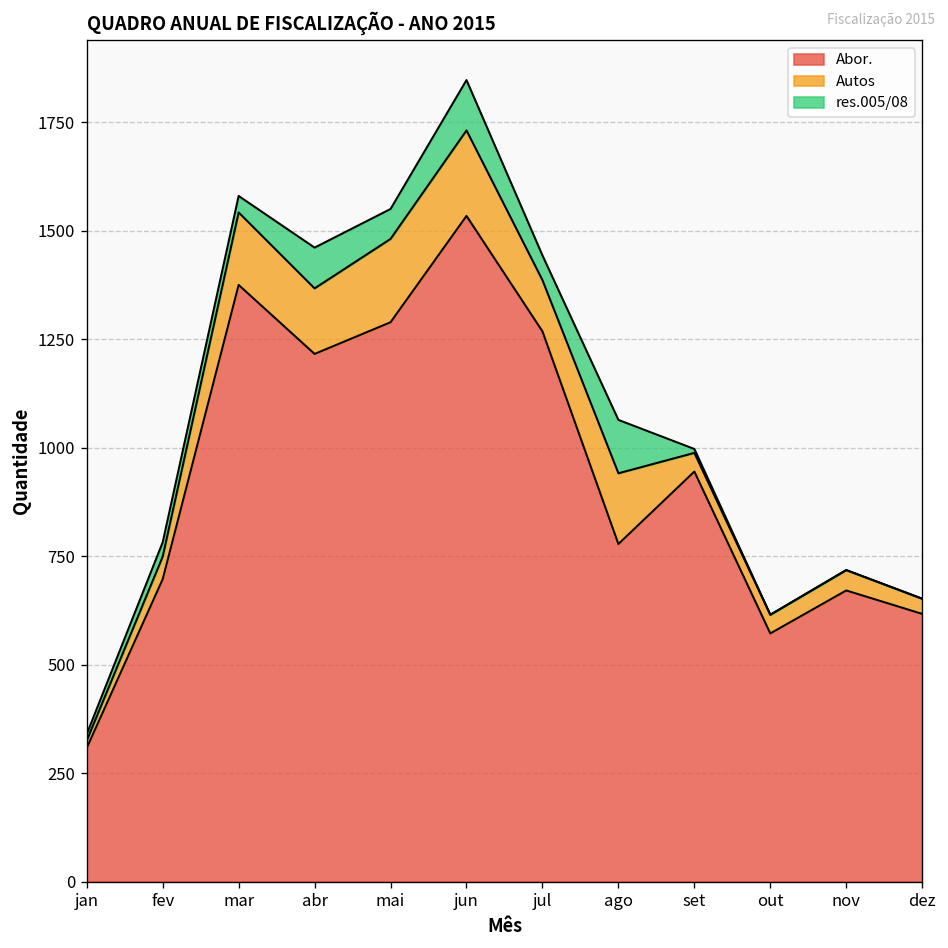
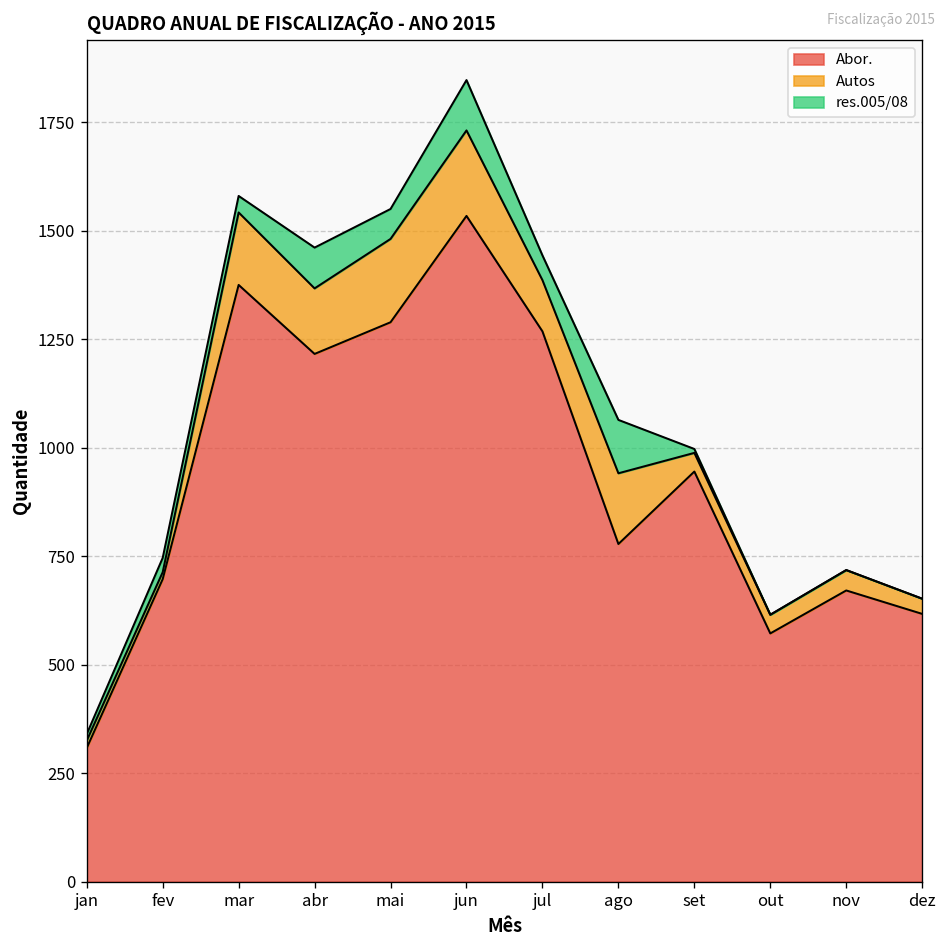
Autos, fev: 50 -> 20
